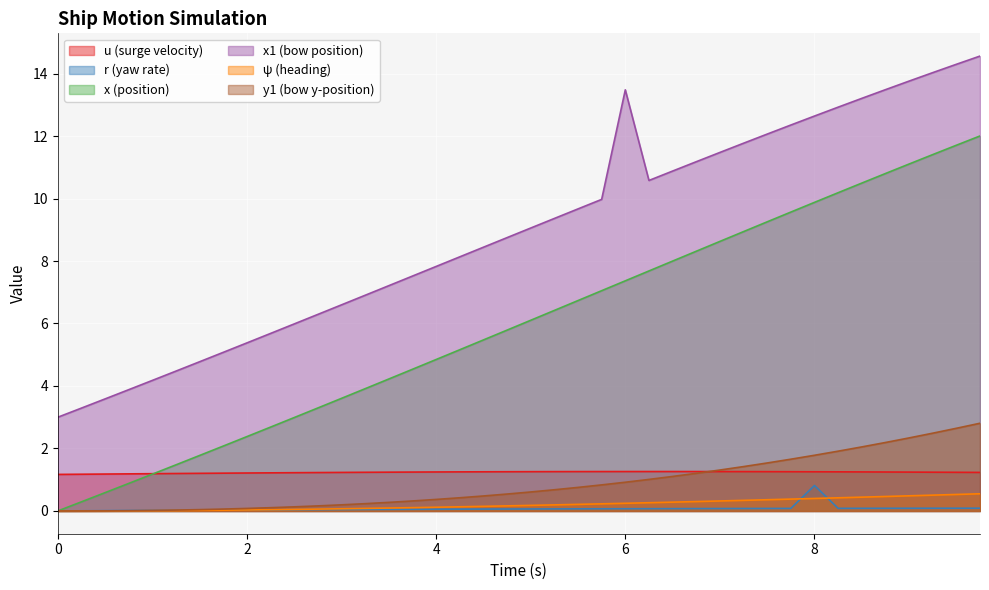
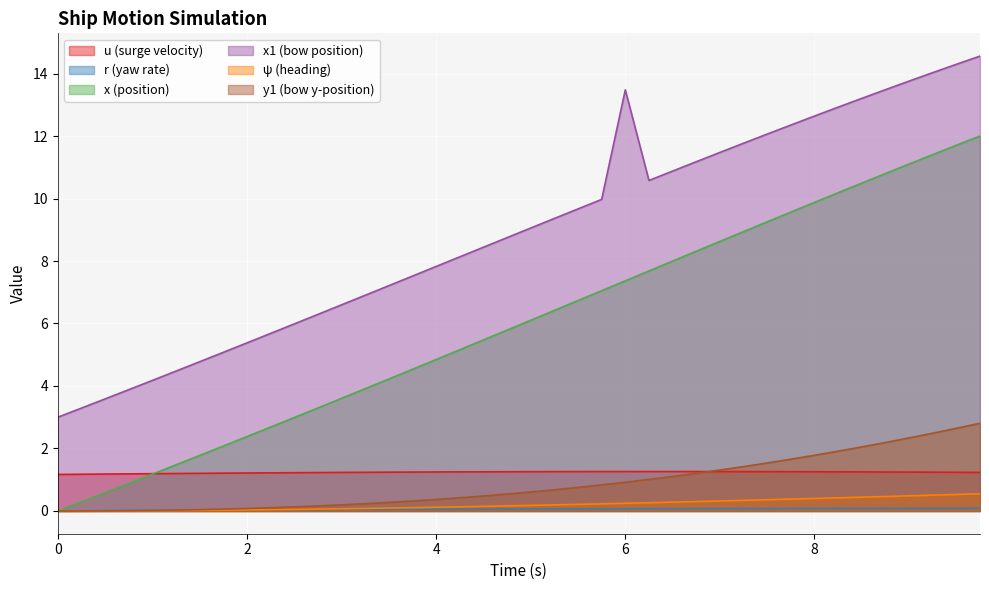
r (yaw rate), 8: 0.8 -> 0.1
